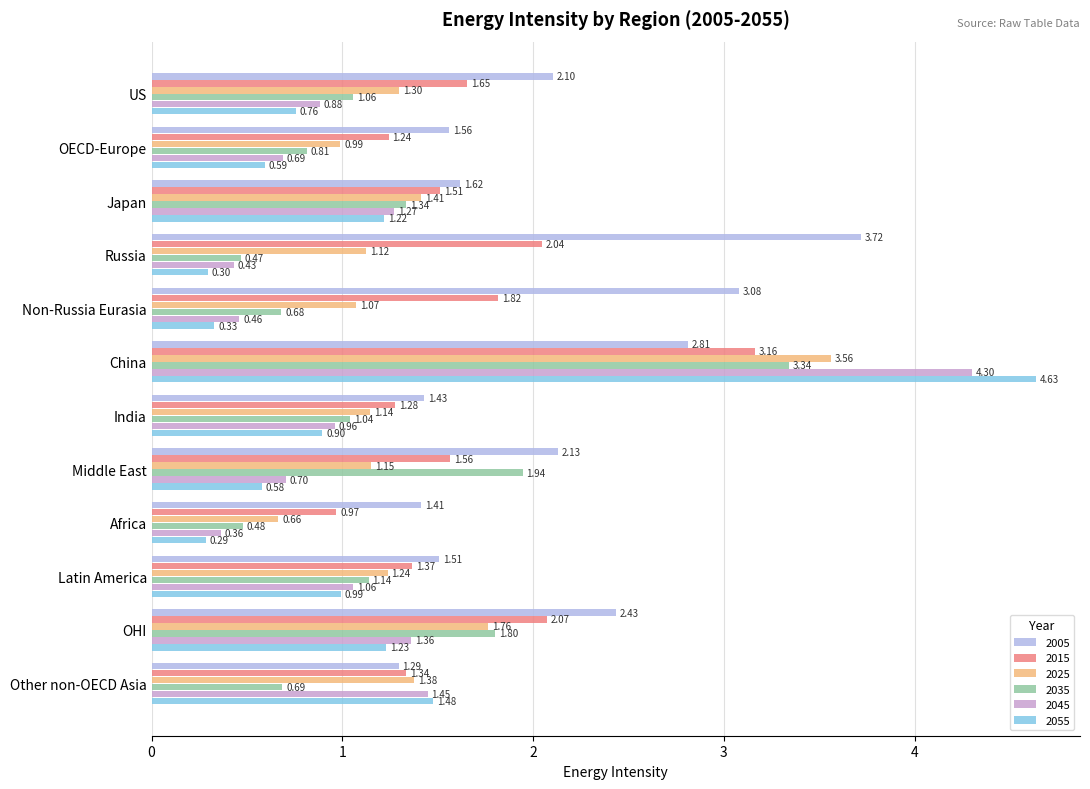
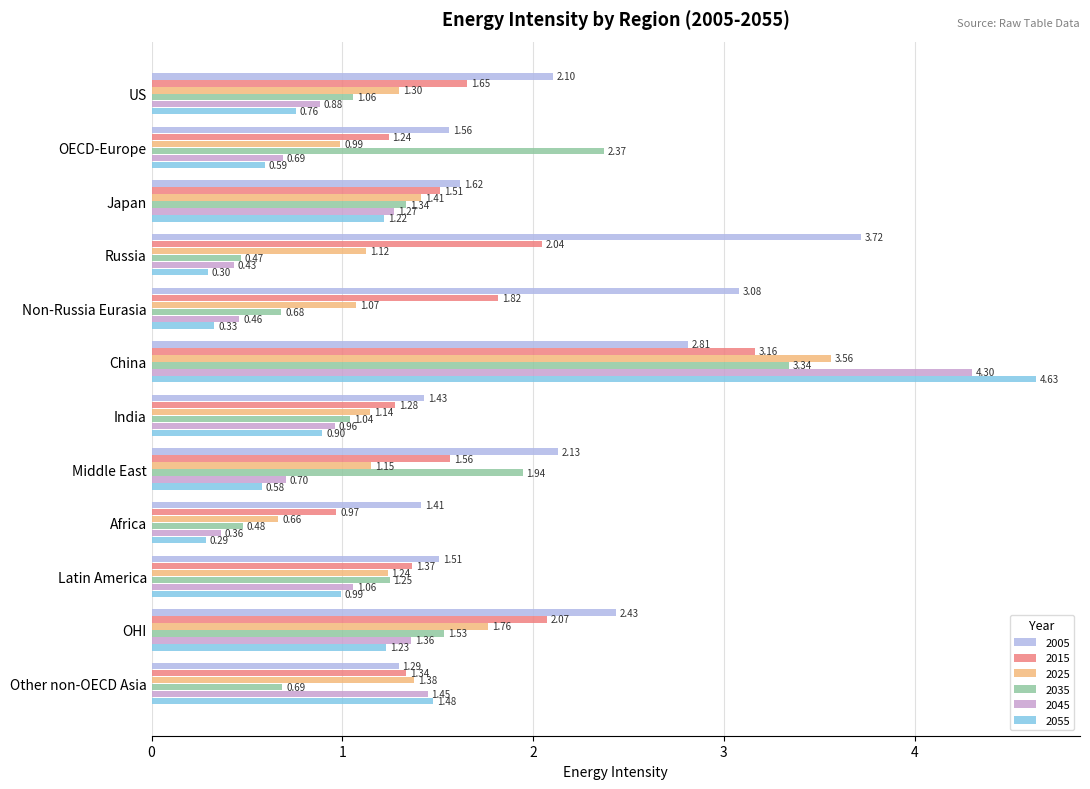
2035, OECD-Europe: 0.81 -> 2.37
2035, Latin America: 1.14 -> 1.25
2035, OHI: 1.80 -> 1.53
